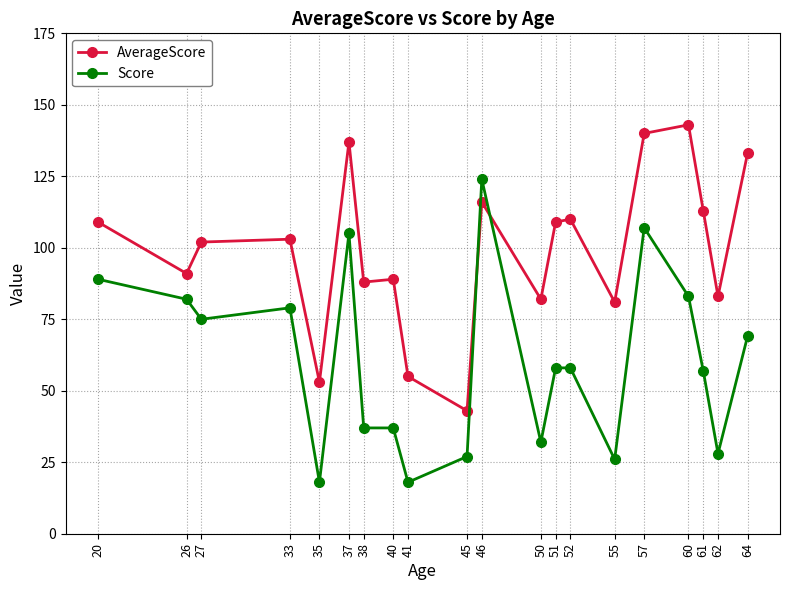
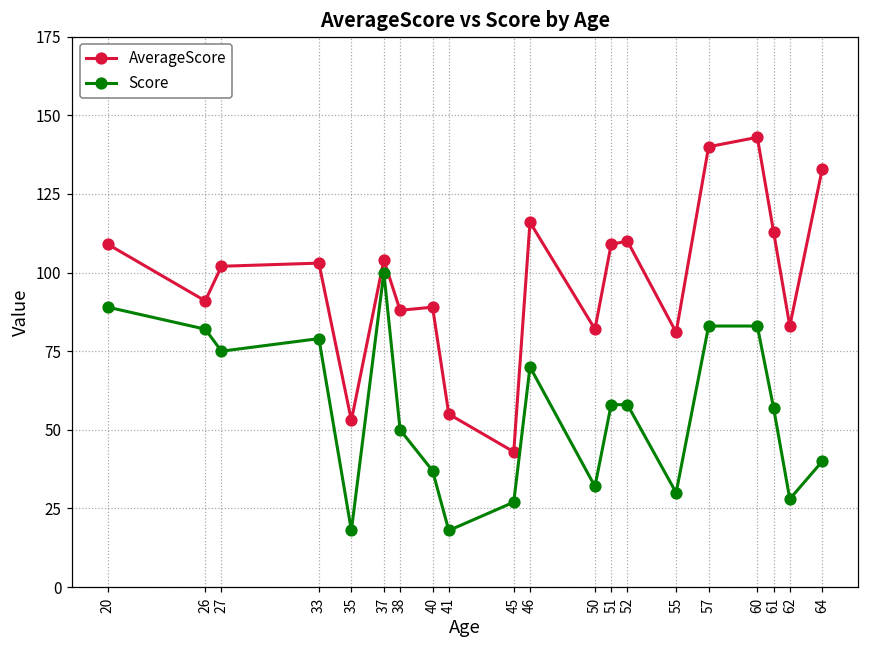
AverageScore, 37: 137 -> 104
Score, 37: 105 -> 100
Score, 38: 37 -> 50
Score, 46: 124 -> 70
Score, 55: 26 -> 30
Score, 57: 107 -> 83
Score, 64: 69 -> 40
